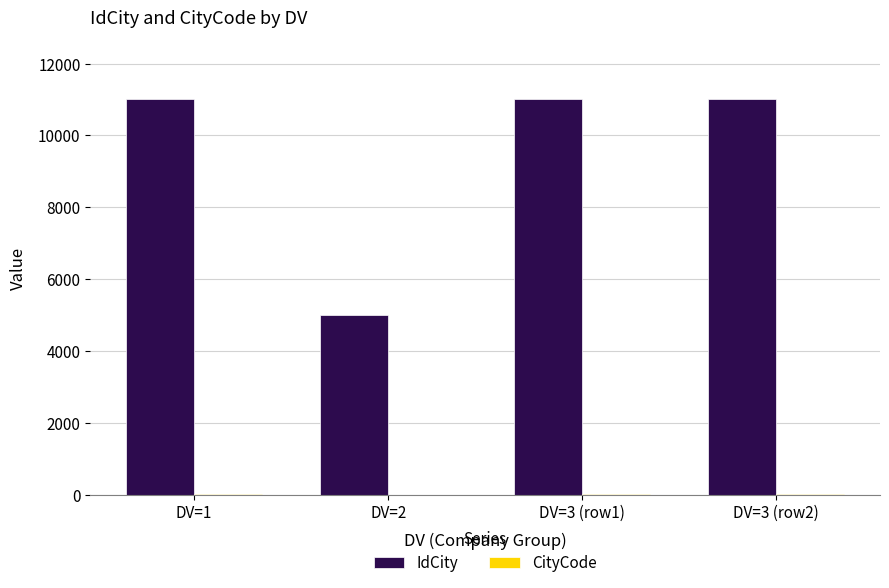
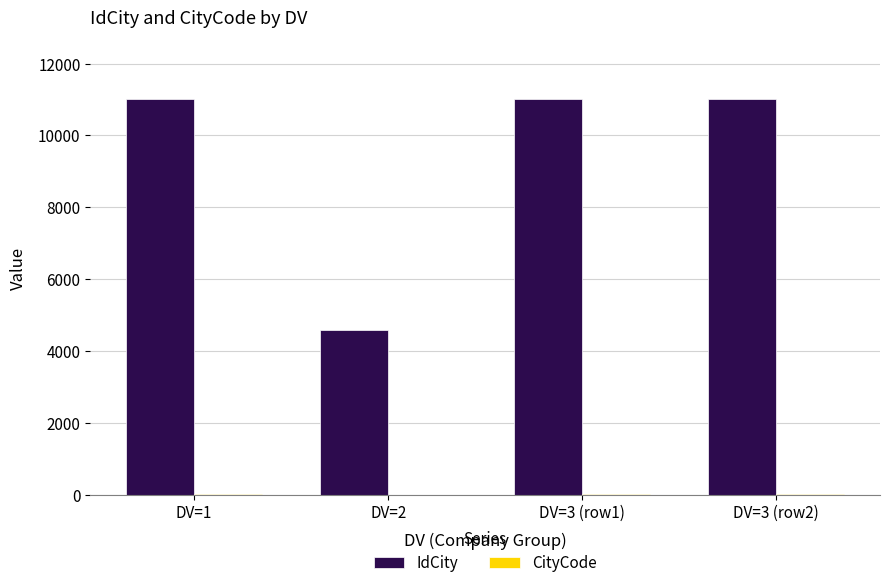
IdCity, DV=2: 5000 -> 4600
